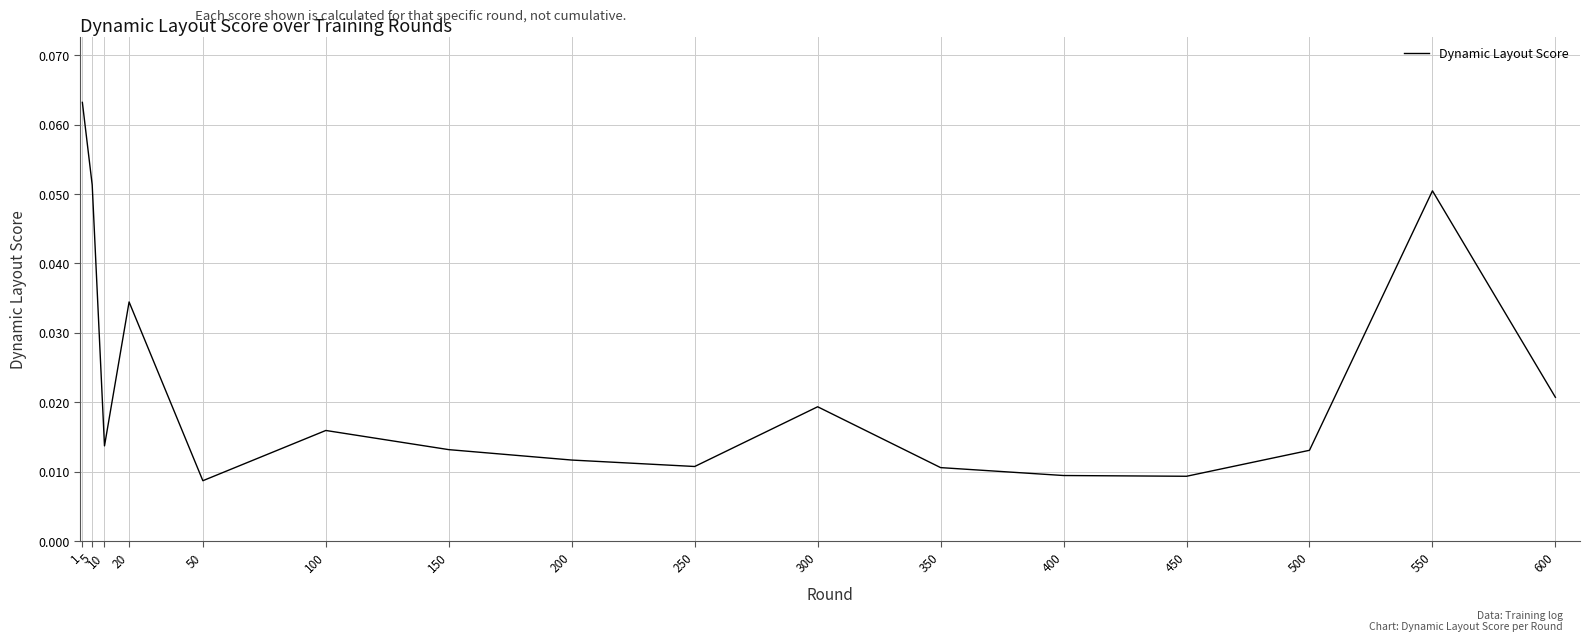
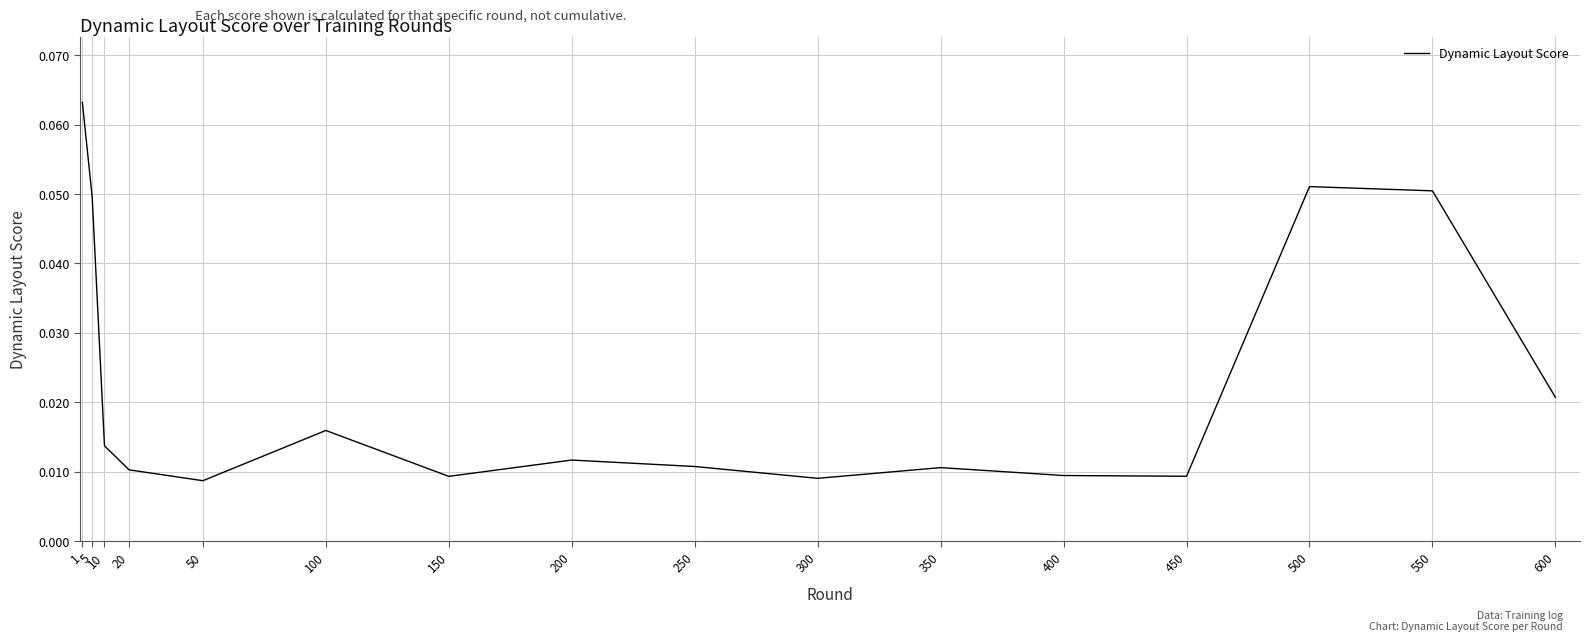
5: 0.051 -> 0.050
20: 0.034 -> 0.010
150: 0.013 -> 0.009
300: 0.019 -> 0.009
500: 0.013 -> 0.051
